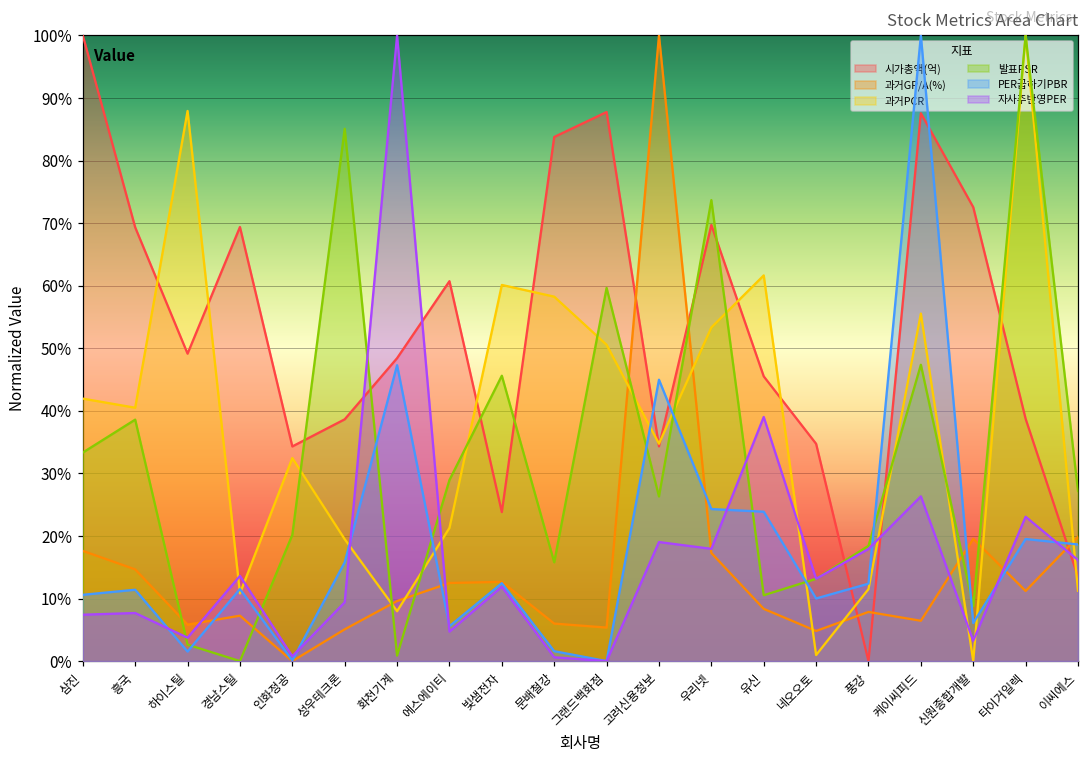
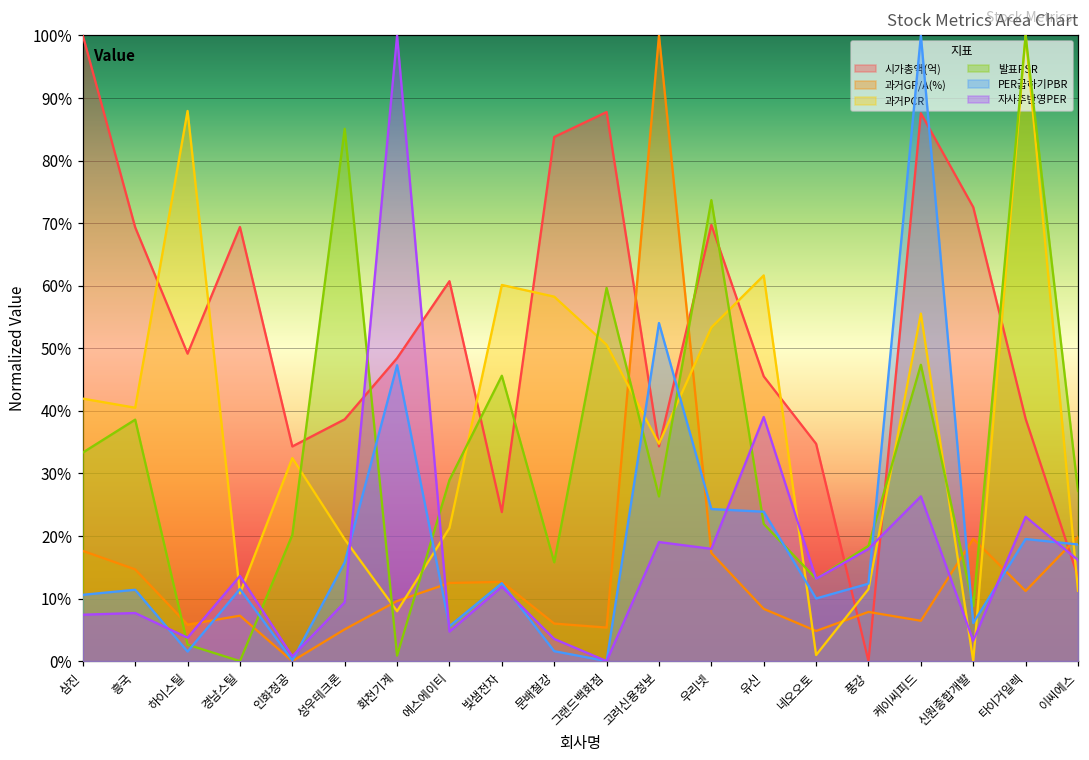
자사주반영PER, 문배철강: 1% -> 4%
PER곱하기PBR, 고려신용정보: 45% -> 54%
발표PSR, 유신: 11% -> 22%
